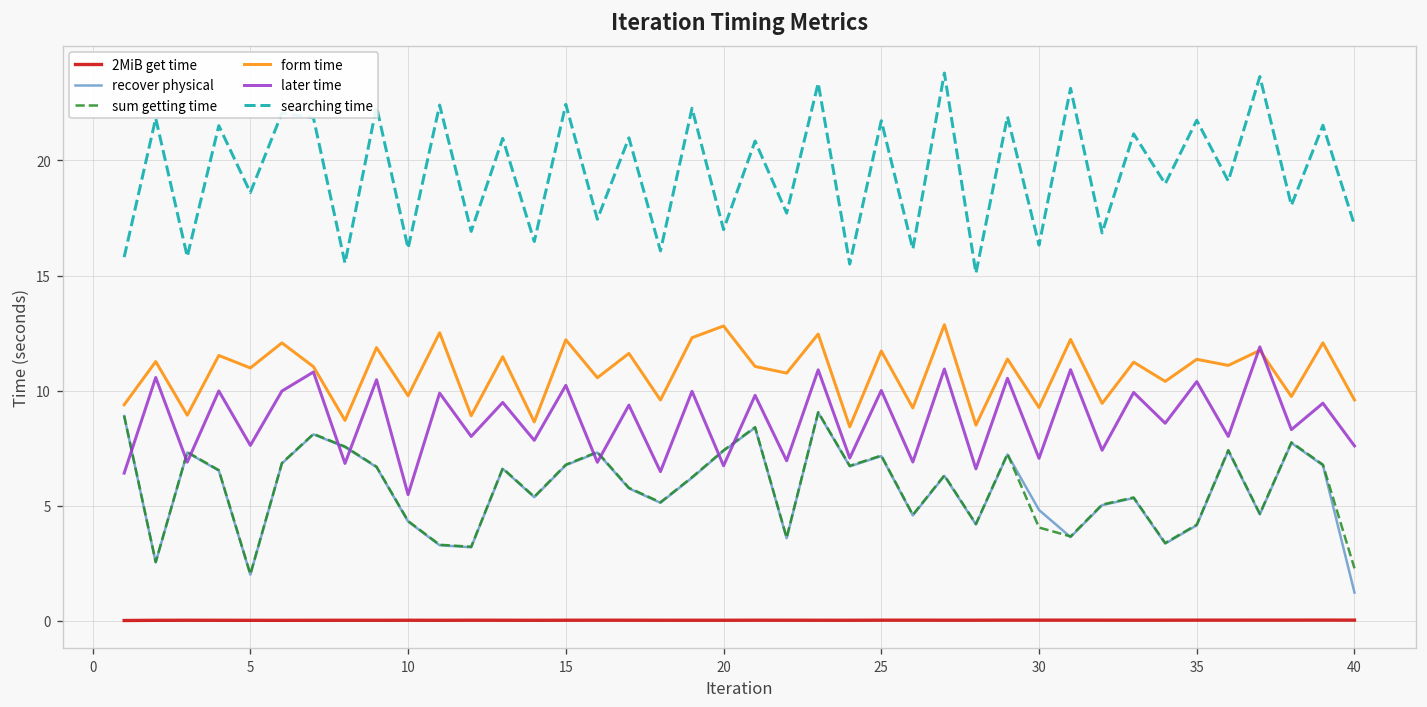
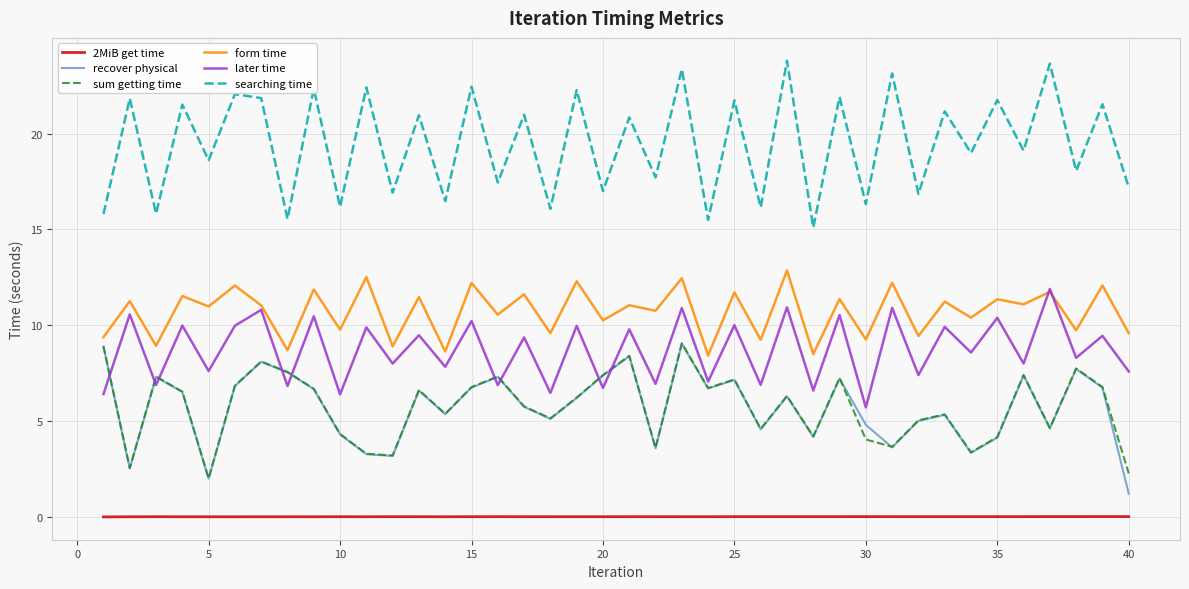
later time, 10: 5.5 -> 6.4
form time, 20: 12.8 -> 10.3
later time, 30: 7.1 -> 5.7
